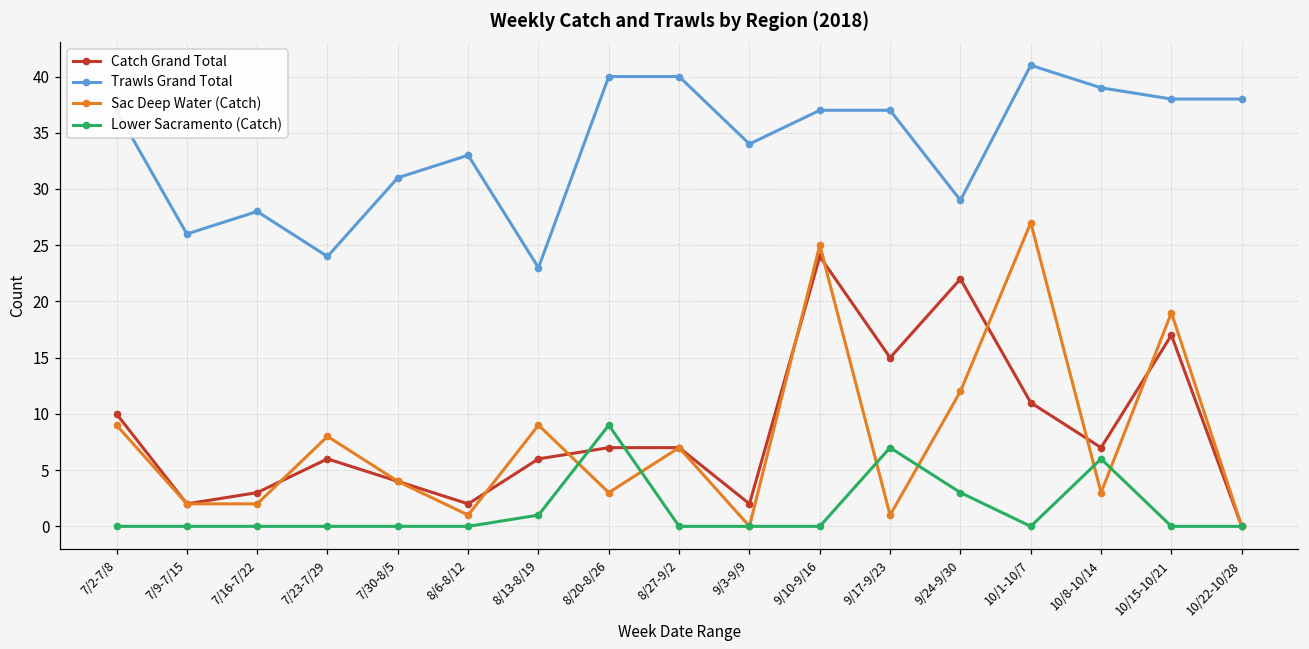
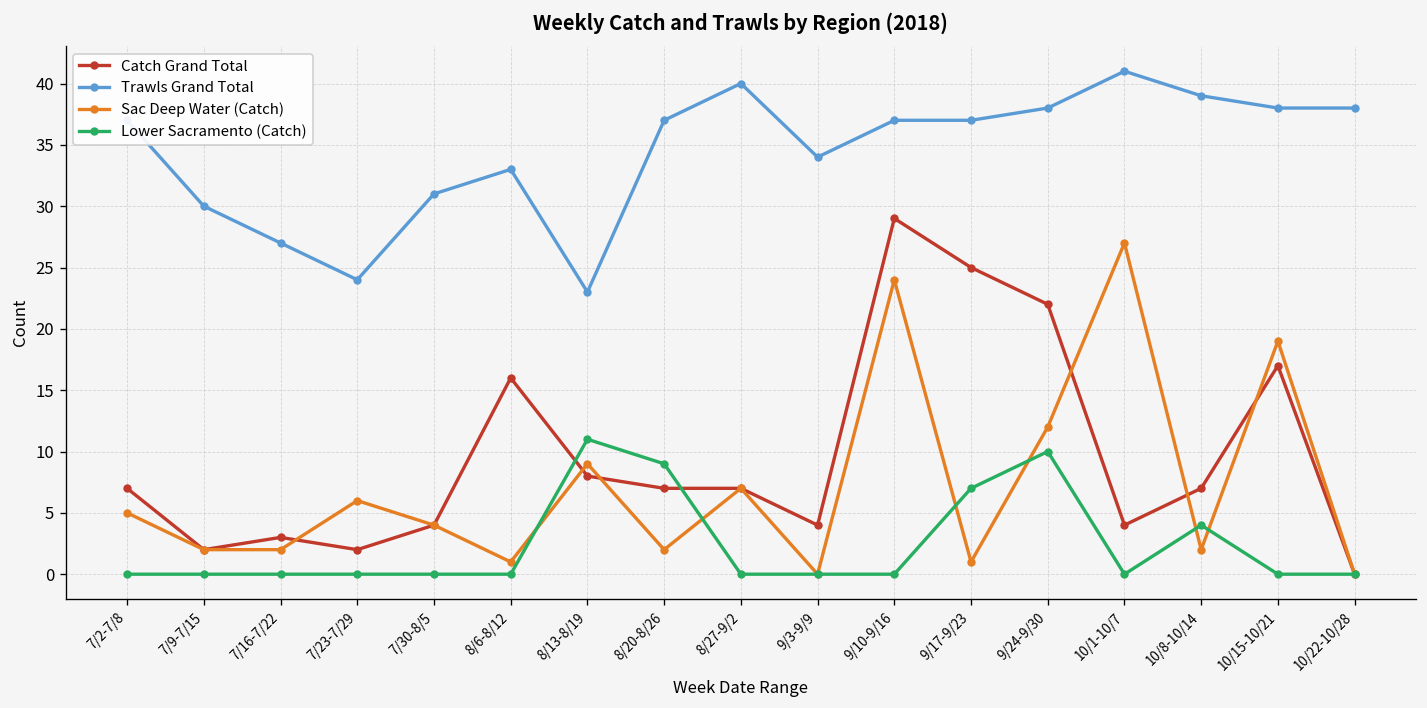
Catch Grand Total, 7/2-7/8: 10 -> 7
Sac Deep Water (Catch), 7/2-7/8: 9 -> 5
Trawls Grand Total, 7/9-7/15: 26 -> 30
Trawls Grand Total, 7/16-7/22: 28 -> 27
Catch Grand Total, 7/23-7/29: 6 -> 2
Sac Deep Water (Catch), 7/23-7/29: 8 -> 6
Catch Grand Total, 8/6-8/12: 2 -> 16
Catch Grand Total, 8/13-8/19: 6 -> 8
Lower Sacramento (Catch), 8/13-8/19: 1 -> 11
Trawls Grand Total, 8/20-8/26: 40 -> 37
Sac Deep Water (Catch), 8/20-8/26: 3 -> 2
Catch Grand Total, 9/3-9/9: 2 -> 4
Catch Grand Total, 9/10-9/16: 24 -> 29
Sac Deep Water (Catch), 9/10-9/16: 25 -> 24
Catch Grand Total, 9/17-9/23: 15 -> 25
Trawls Grand Total, 9/24-9/30: 29 -> 38
Lower Sacramento (Catch), 9/24-9/30: 3 -> 10
Catch Grand Total, 10/1-10/7: 11 -> 4
Sac Deep Water (Catch), 10/8-10/14: 3 -> 2
Lower Sacramento (Catch), 10/8-10/14: 6 -> 4
